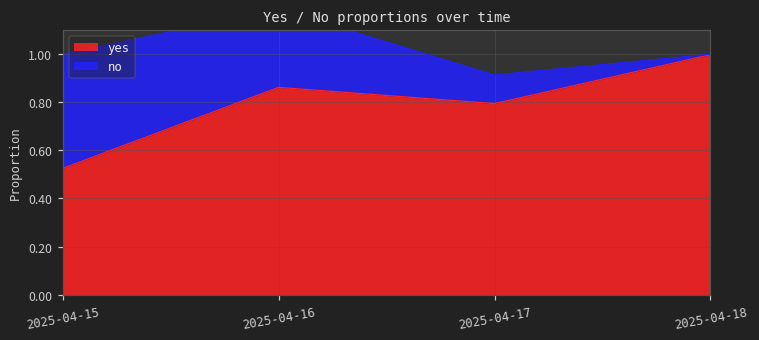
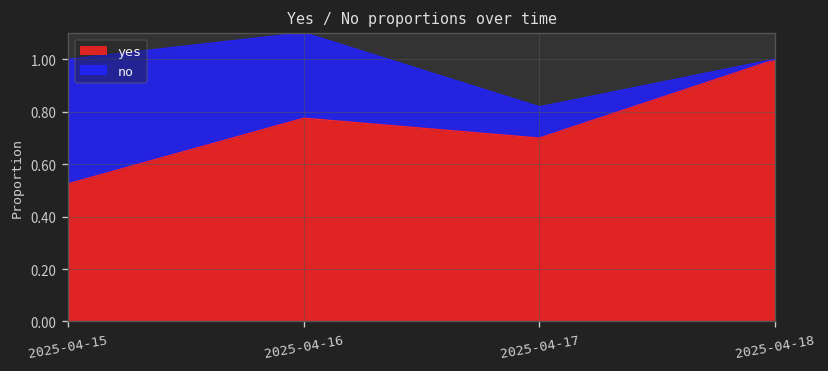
yes, 2025-04-16: 0.86 -> 0.78
yes, 2025-04-17: 0.79 -> 0.70
